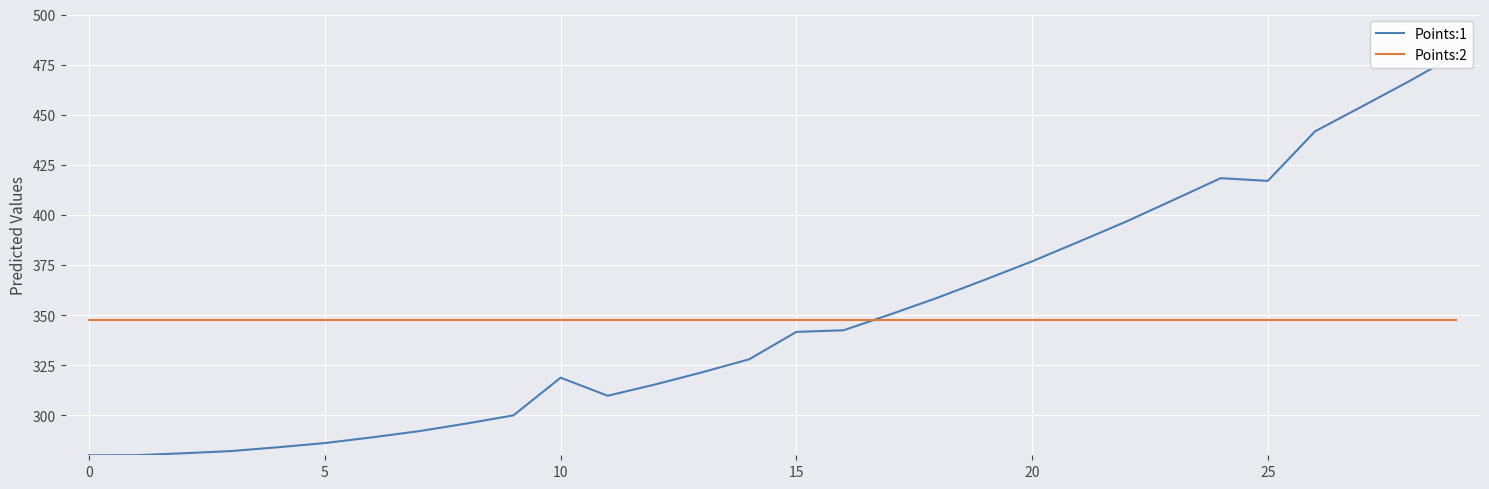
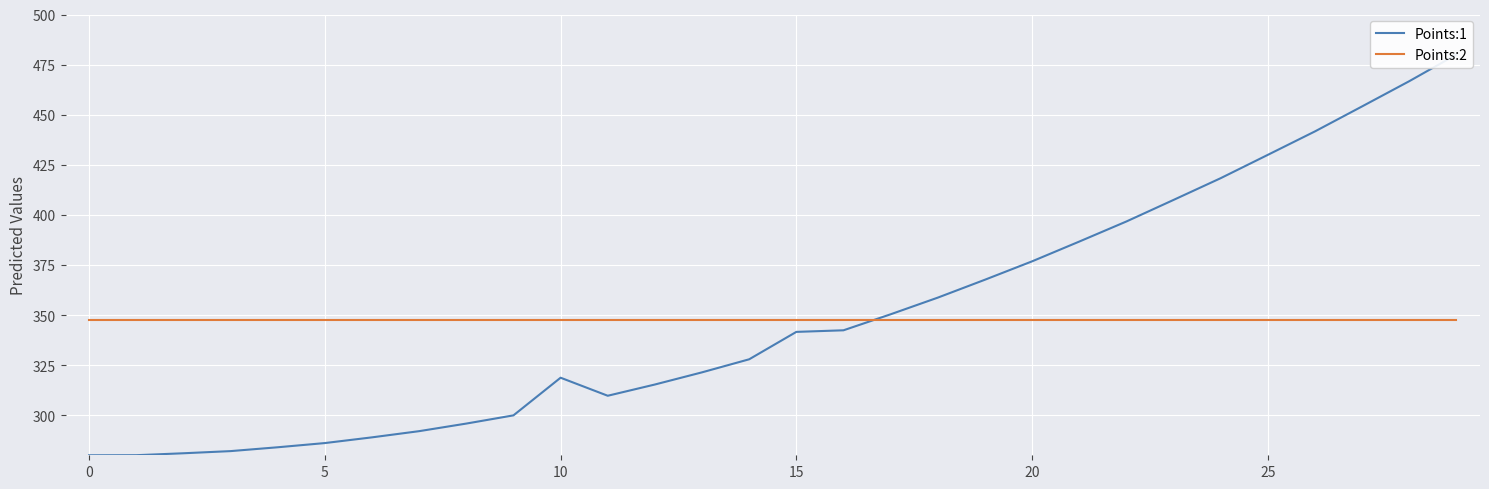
Points:1, 25: 417 -> 430
